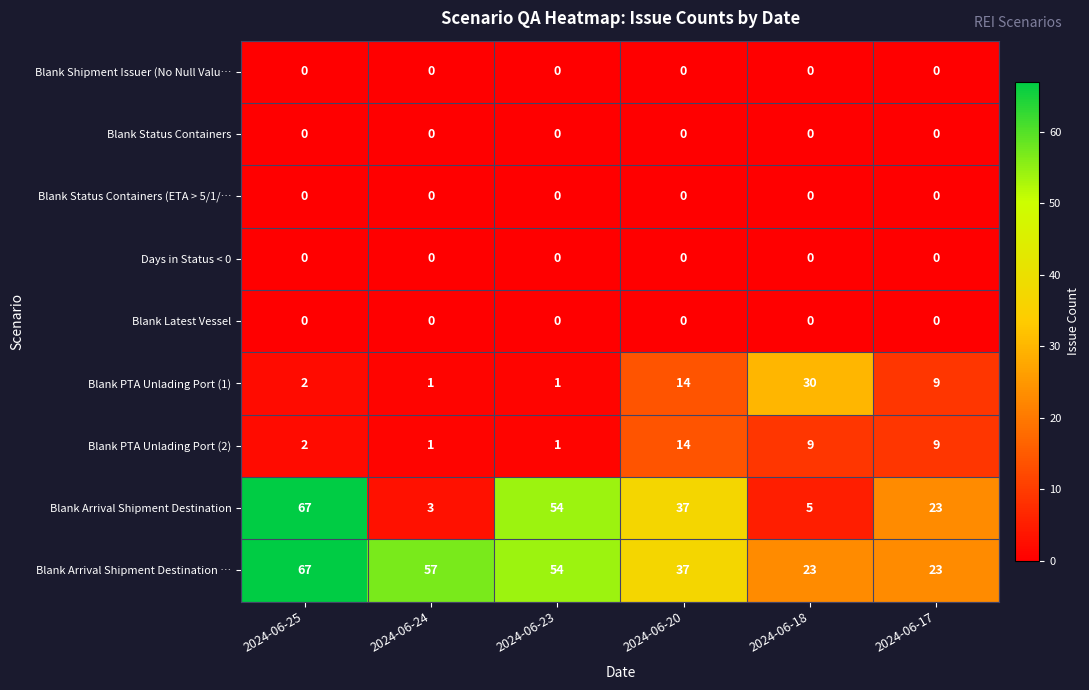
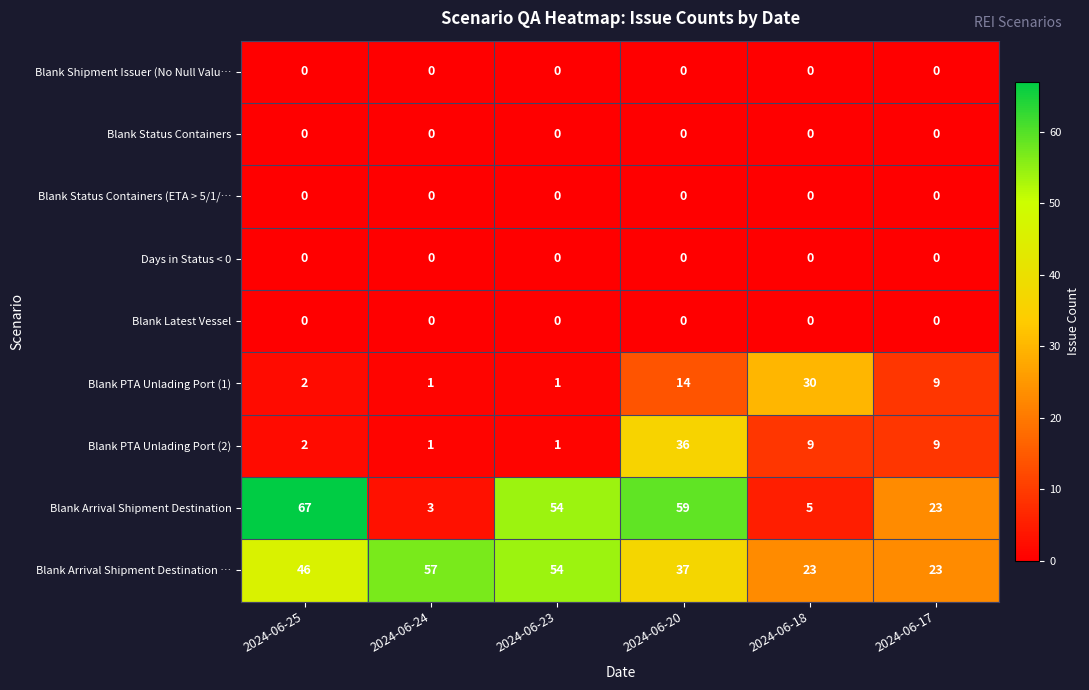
Blank PTA Unlading Port (2), 2024-06-20: 14 -> 36
Blank Arrival Shipment Destination, 2024-06-20: 37 -> 59
Blank Arrival Shipment Destination …, 2024-06-25: 67 -> 46
